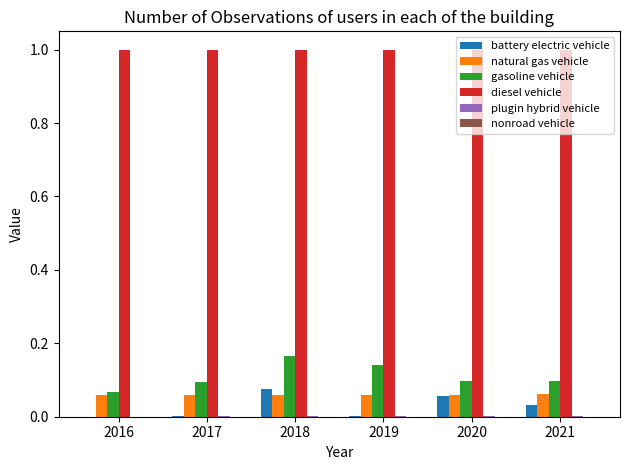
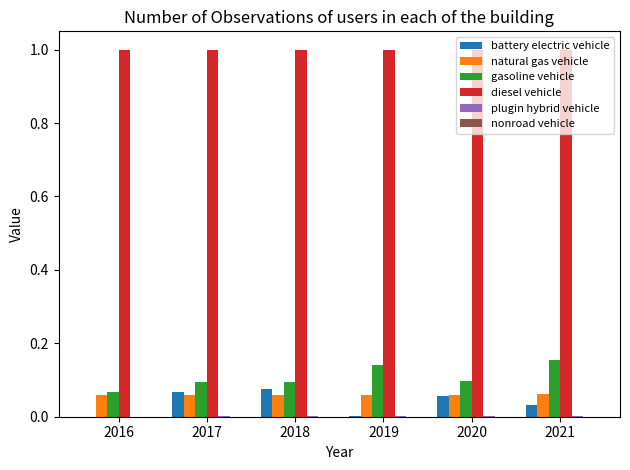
battery electric vehicle, 2017: 0.00 -> 0.07
gasoline vehicle, 2018: 0.17 -> 0.10
gasoline vehicle, 2021: 0.10 -> 0.15
